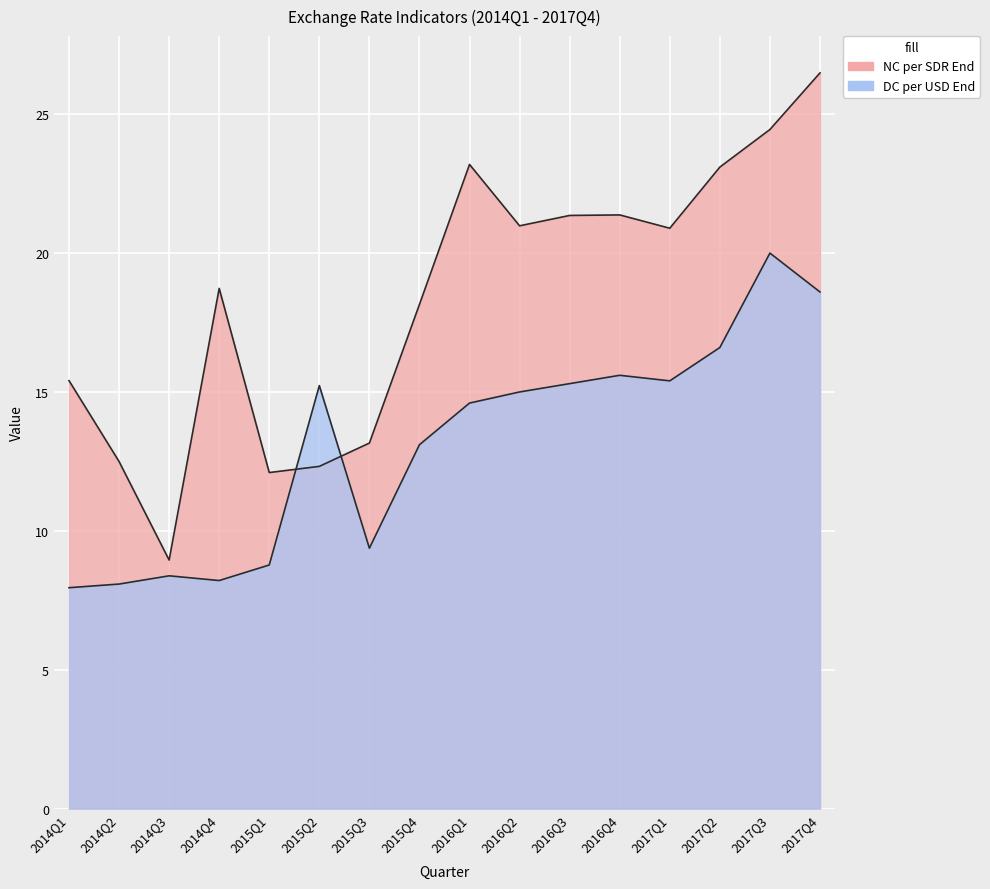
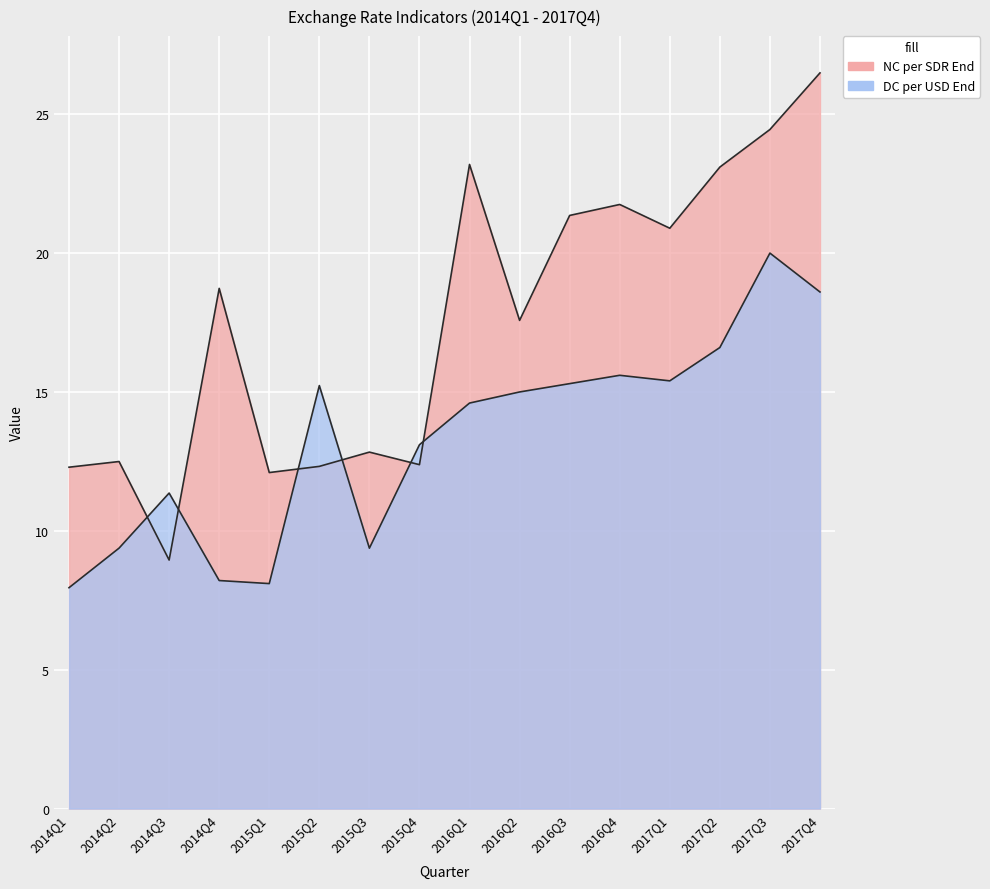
NC per SDR End, 2014Q1: 15.4 -> 12.3
DC per USD End, 2014Q2: 8.1 -> 9.4
DC per USD End, 2014Q3: 8.4 -> 11.4
DC per USD End, 2015Q1: 8.8 -> 8.1
NC per SDR End, 2015Q3: 13.2 -> 12.8
NC per SDR End, 2015Q4: 18.2 -> 12.4
NC per SDR End, 2016Q2: 21.0 -> 17.6
NC per SDR End, 2016Q4: 21.4 -> 21.8
